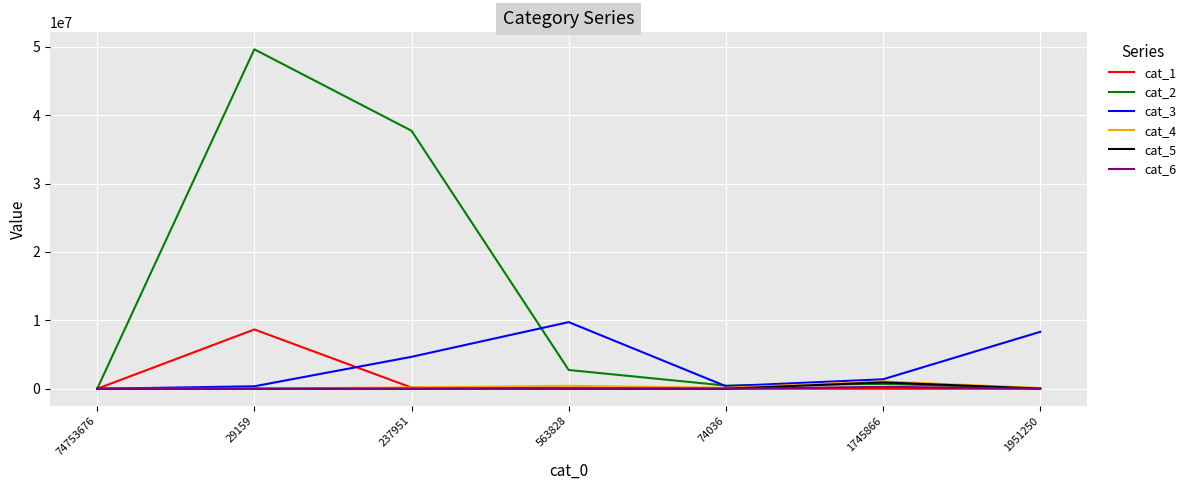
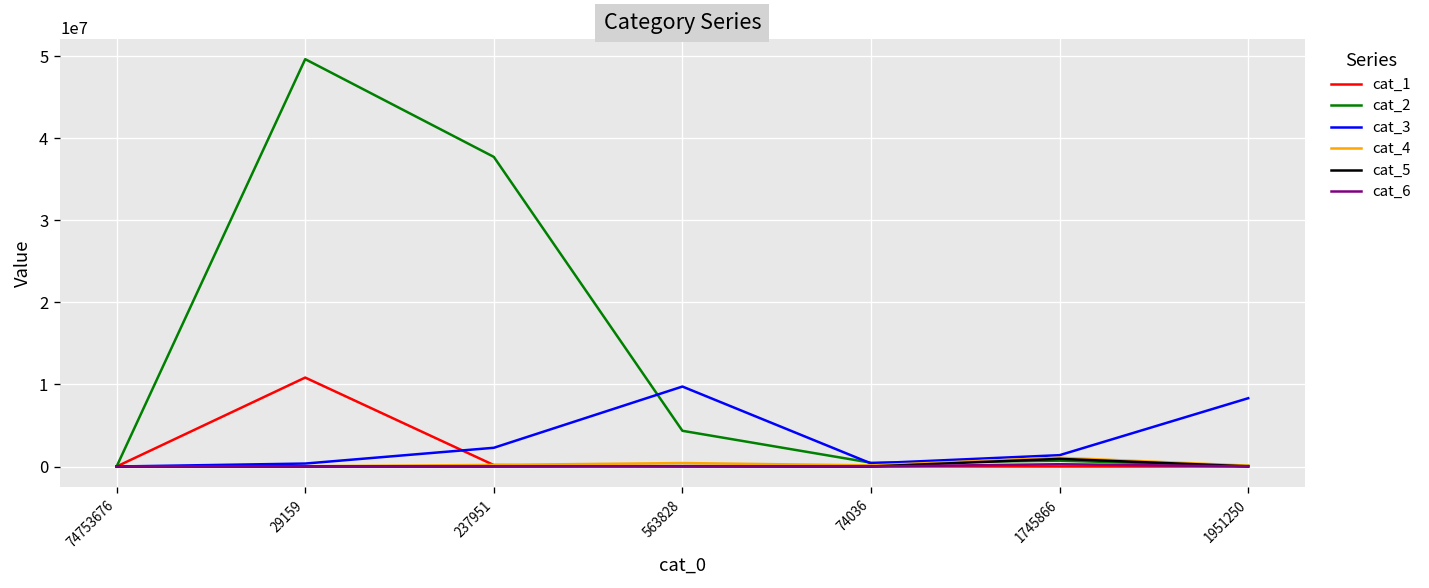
cat_1, 29159: 9000000 -> 11000000
cat_3, 237951: 5000000 -> 2000000
cat_2, 563828: 3000000 -> 4000000
